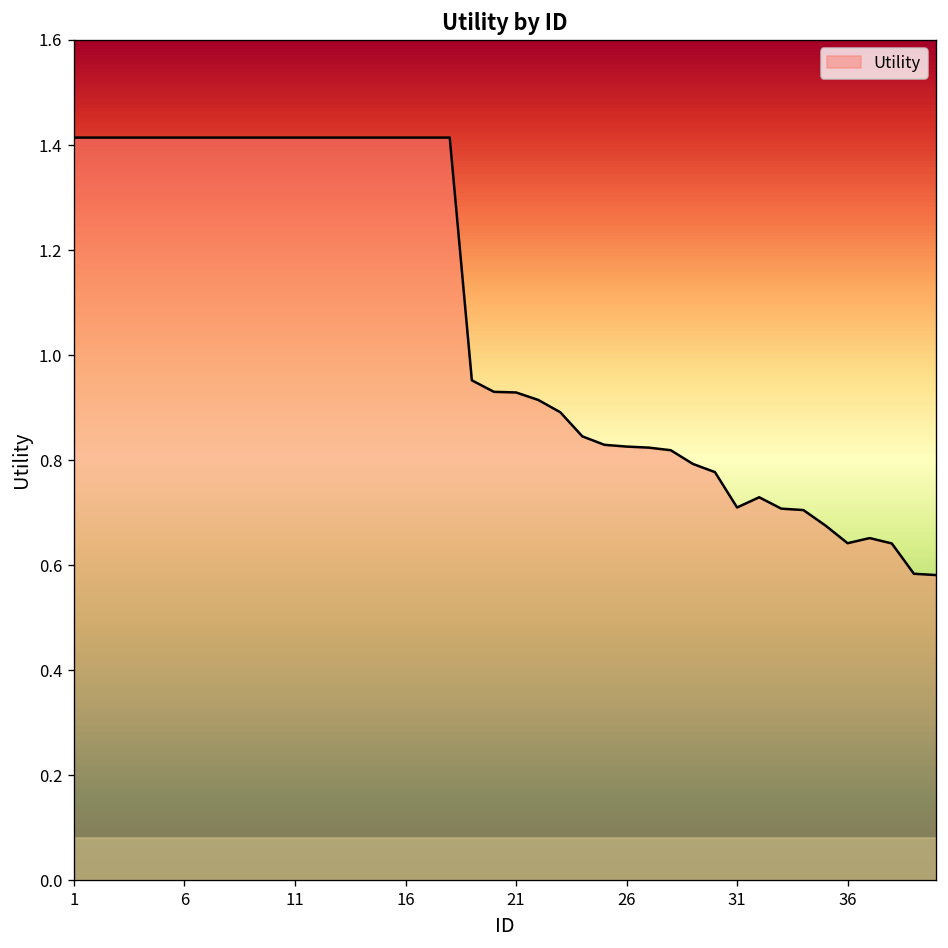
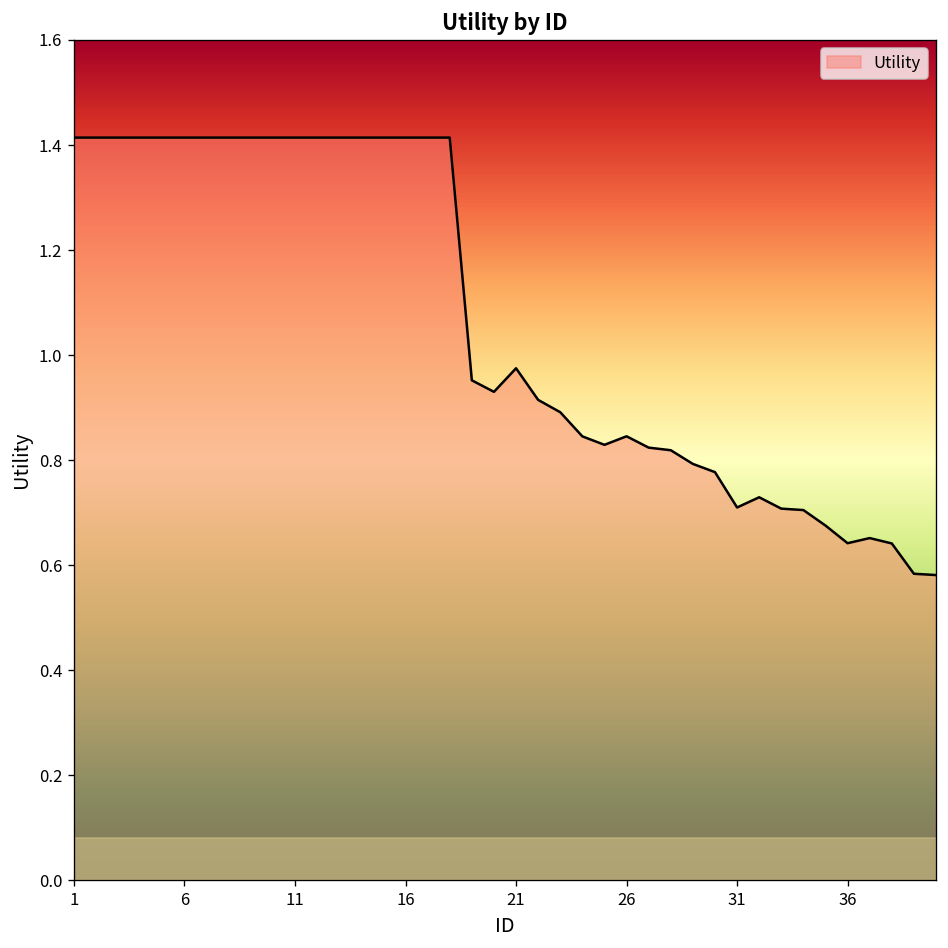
21: 0.93 -> 0.98
26: 0.83 -> 0.85
